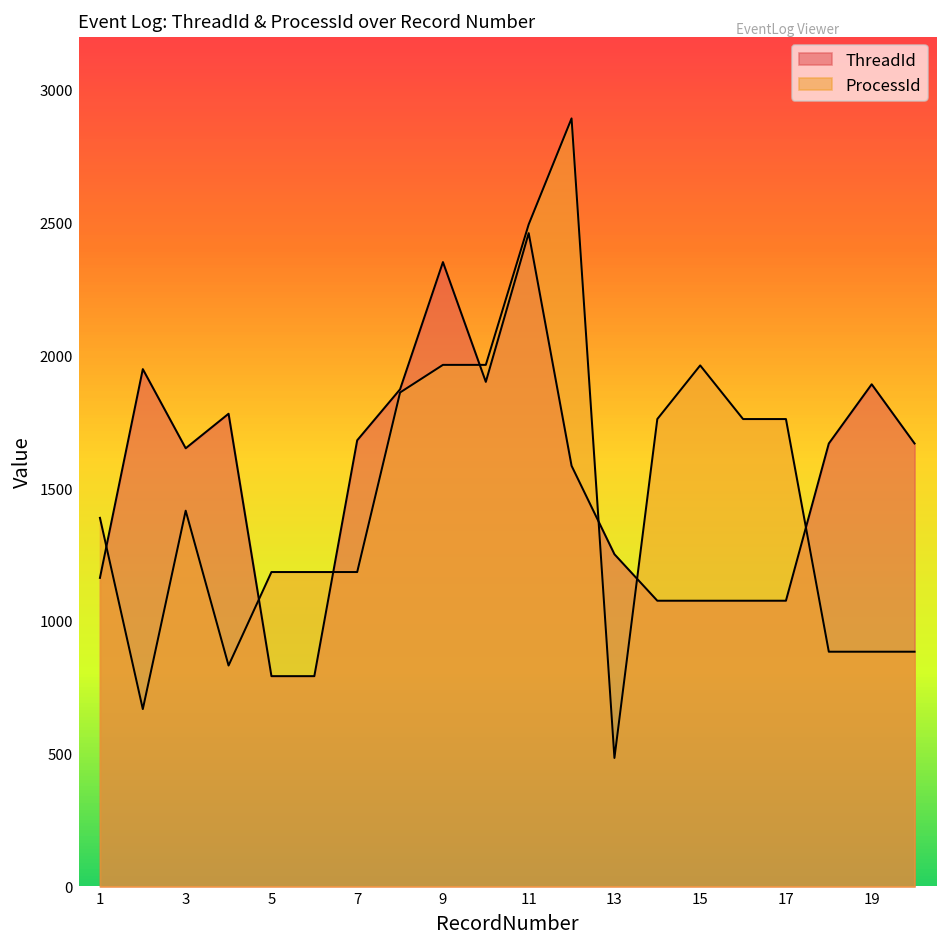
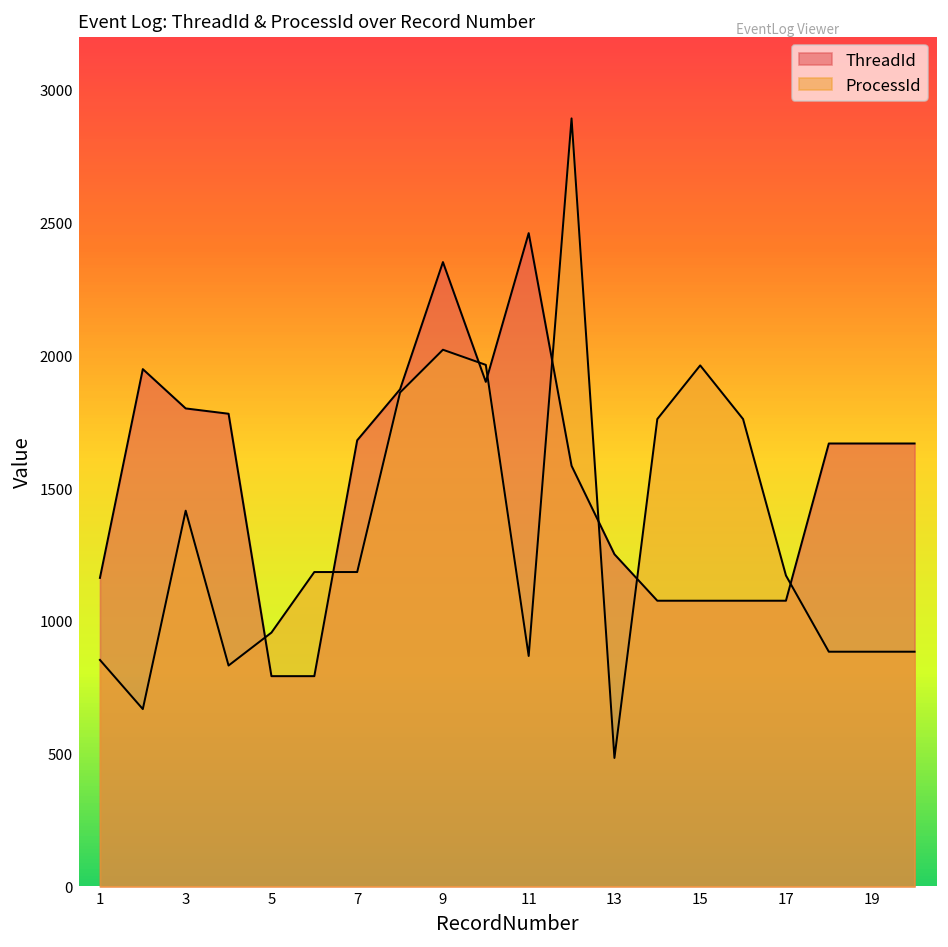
ProcessId, 1: 1390 -> 850
ThreadId, 3: 1650 -> 1800
ProcessId, 5: 1180 -> 960
ProcessId, 9: 1960 -> 2020
ProcessId, 11: 2490 -> 870
ProcessId, 17: 1760 -> 1170
ThreadId, 19: 1890 -> 1670
